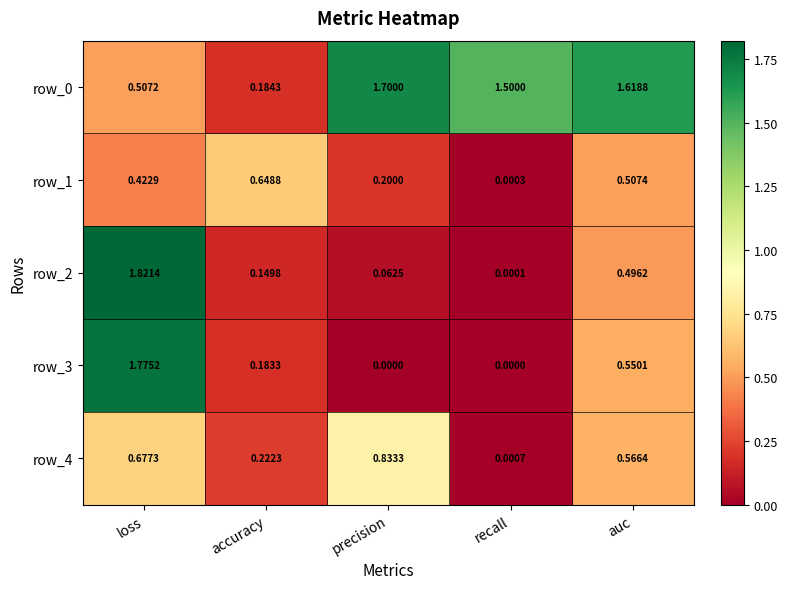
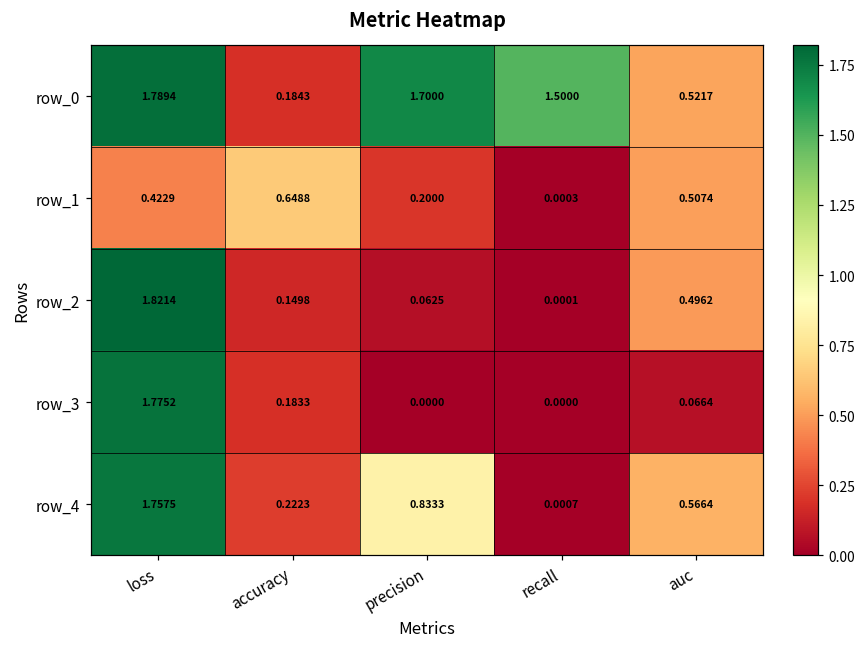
row_0, loss: 0.5072 -> 1.7894
row_0, auc: 1.6188 -> 0.5217
row_3, auc: 0.5501 -> 0.0664
row_4, loss: 0.6773 -> 1.7575
